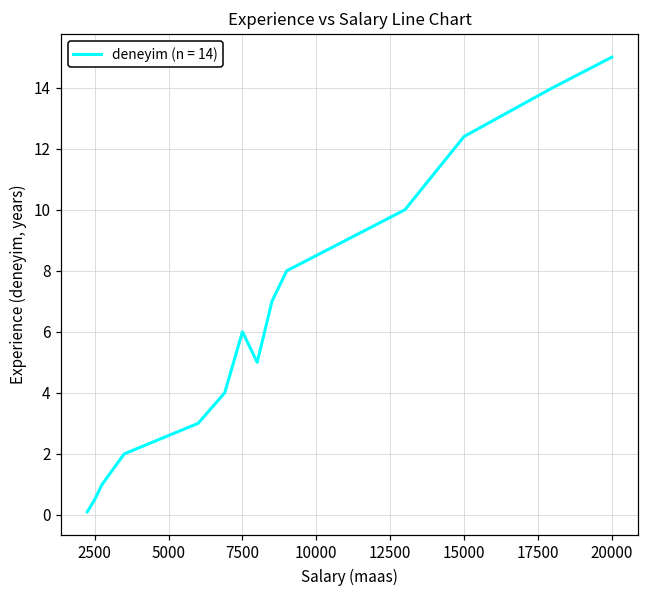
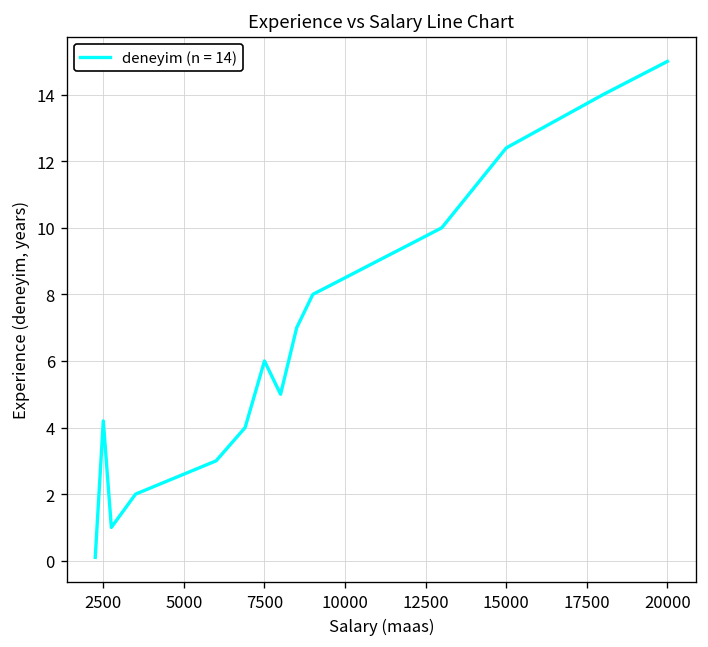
2500: 0.5 -> 4.2
